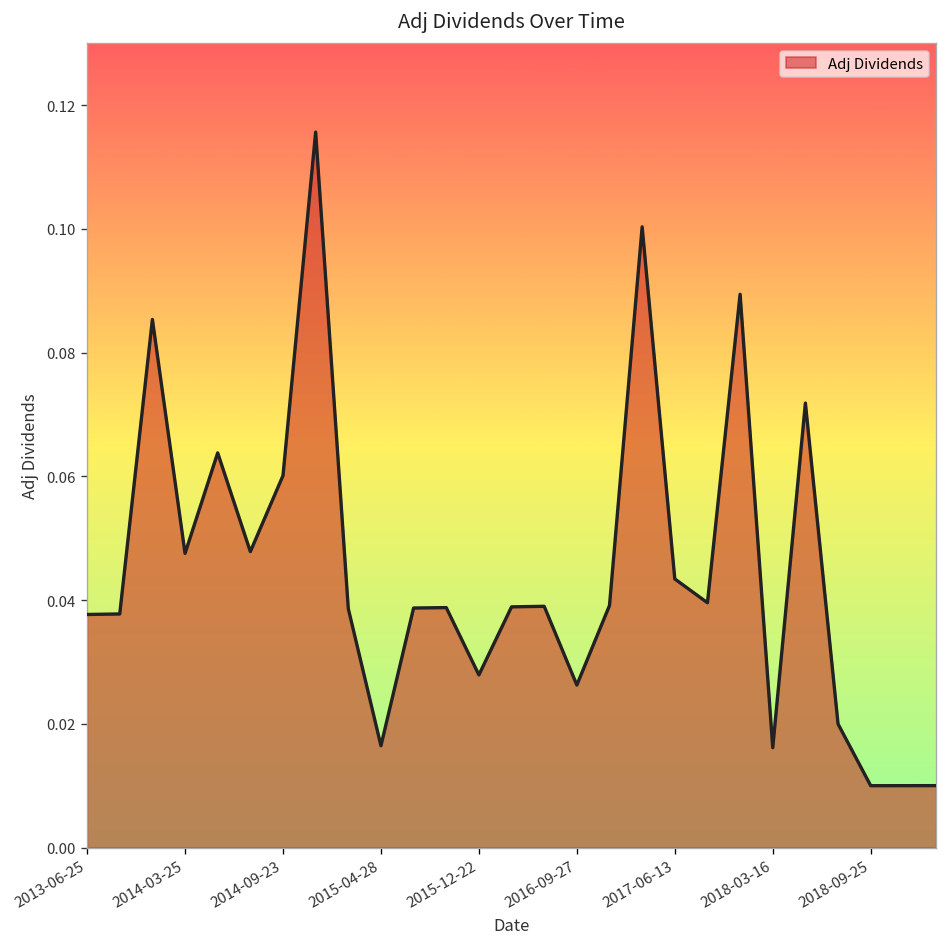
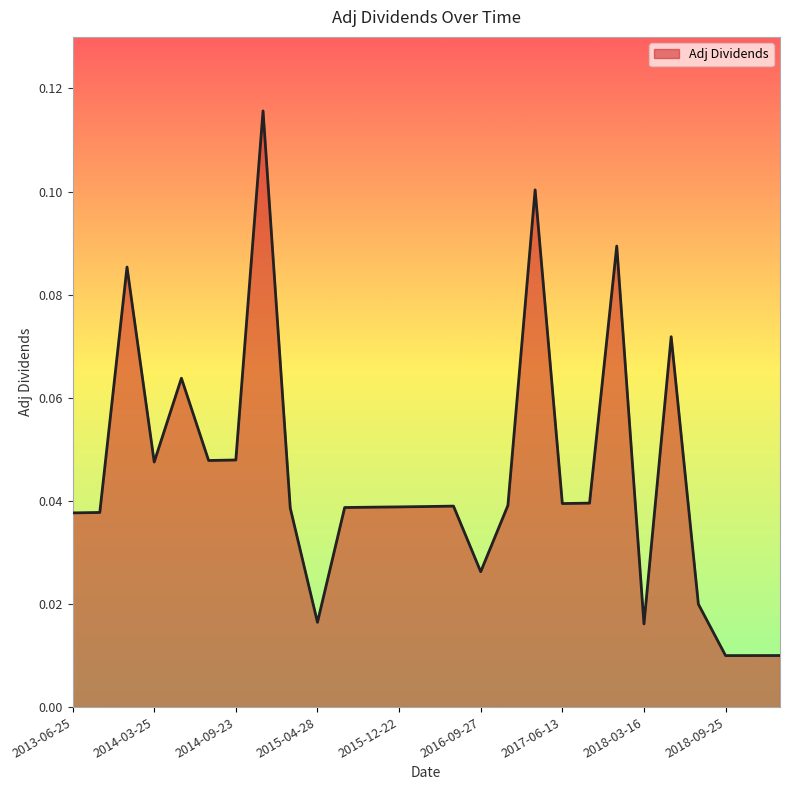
2014-09-23: 0.060 -> 0.048
2015-12-22: 0.028 -> 0.039
2017-06-13: 0.043 -> 0.039
